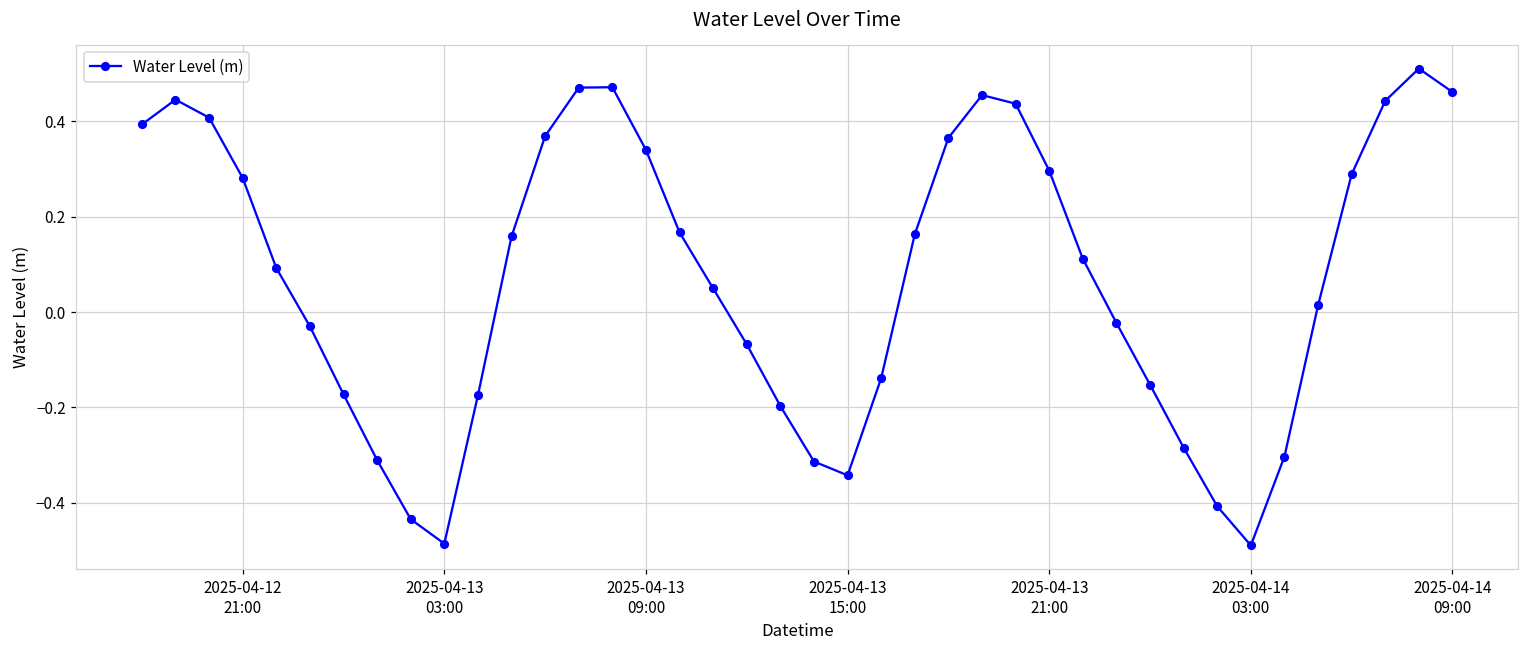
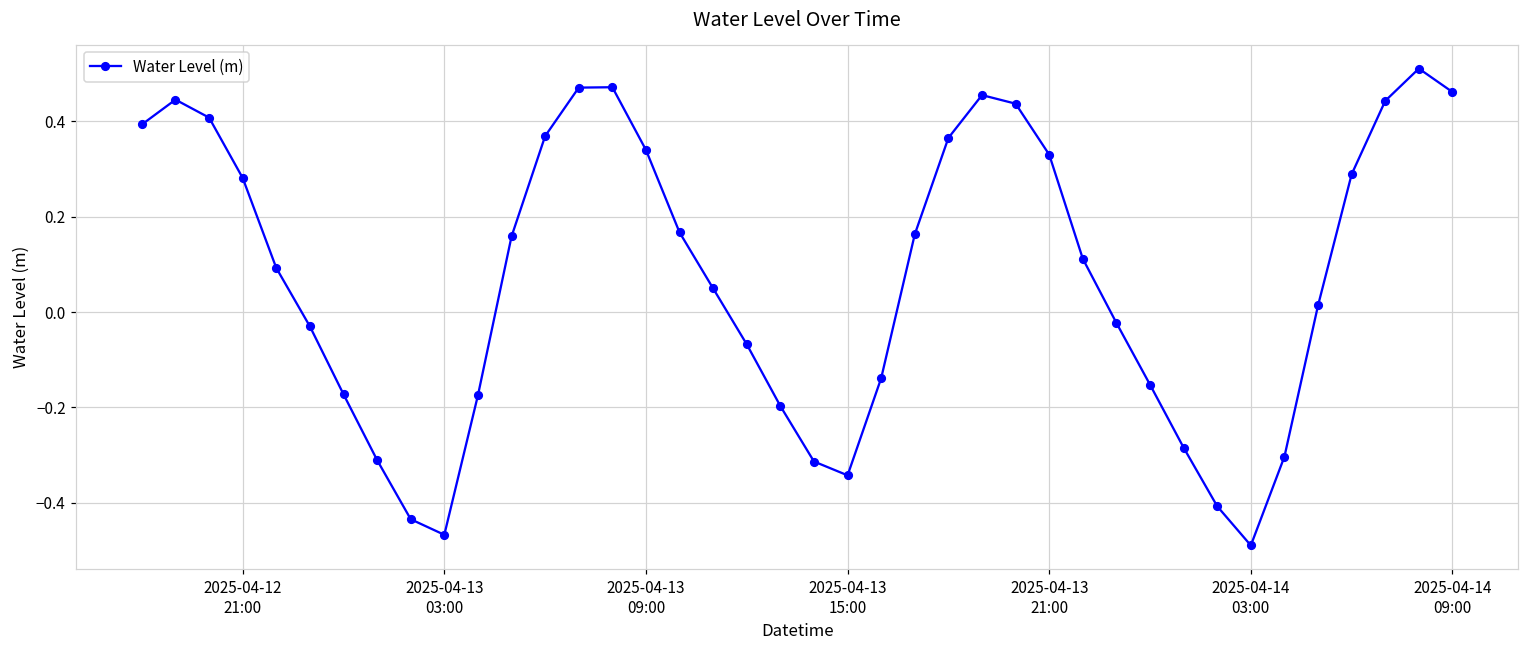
2025-04-13 03:00: -0.49 -> -0.47
2025-04-13 21:00: 0.30 -> 0.33
